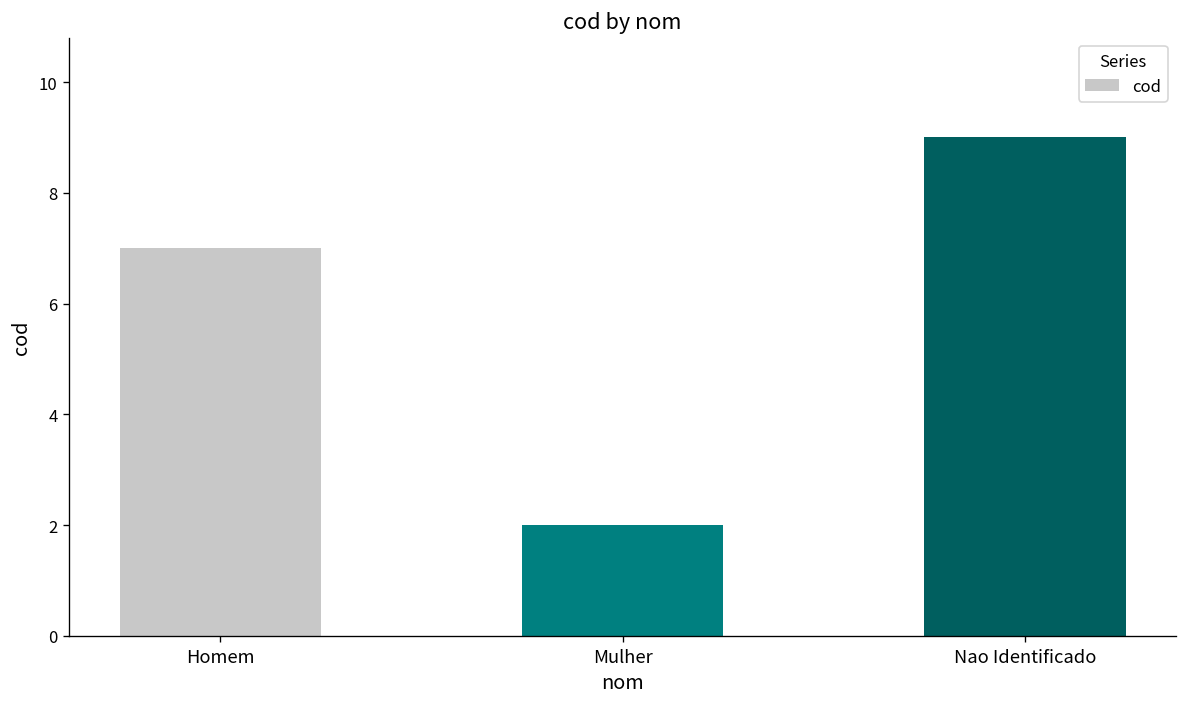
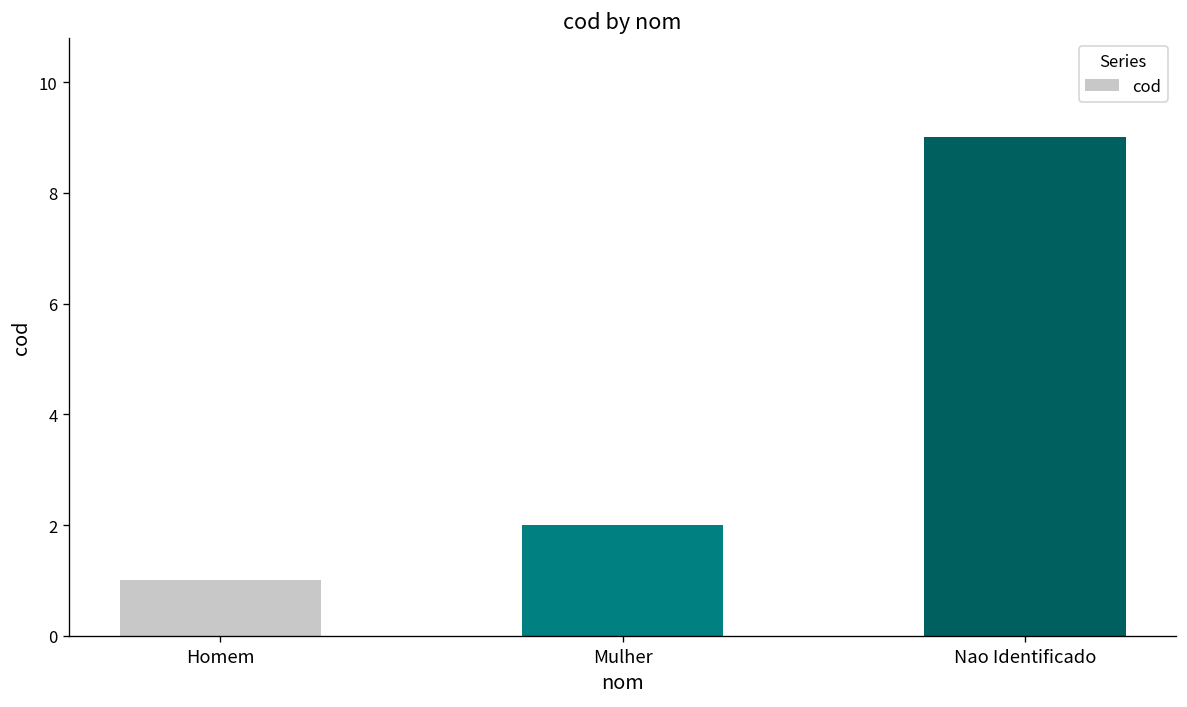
Homem: 7 -> 1
